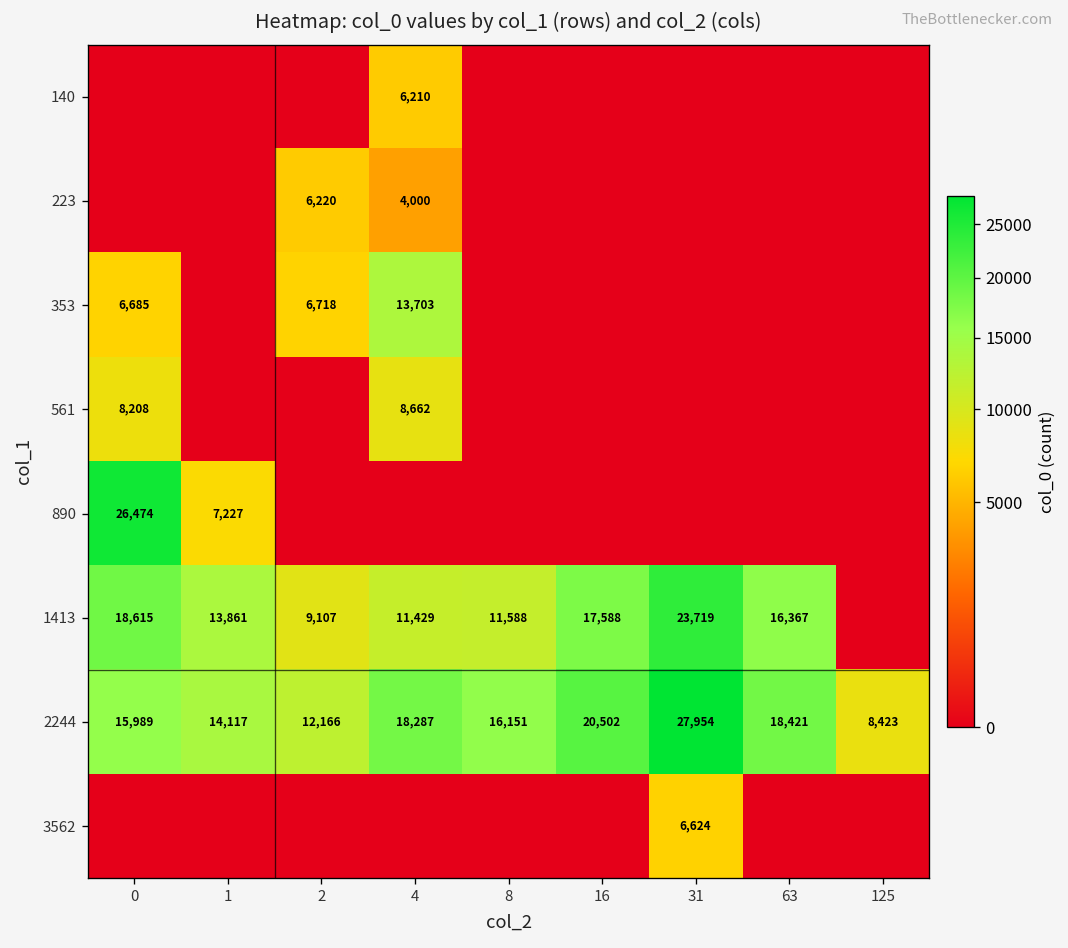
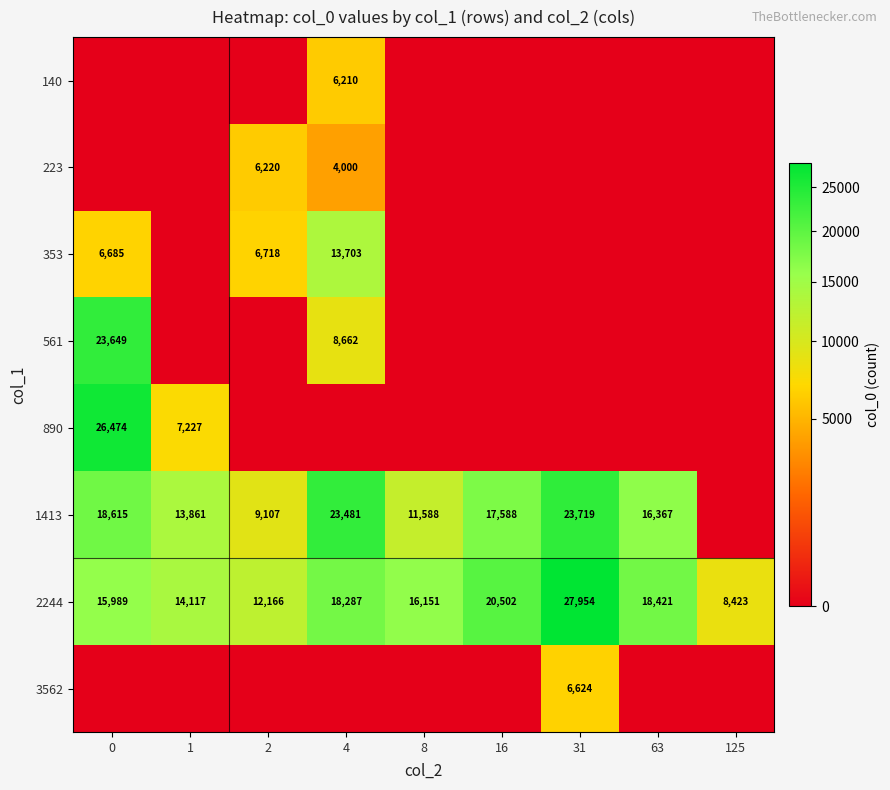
561, 0: 8,208 -> 23,649
1413, 4: 11,429 -> 23,481
